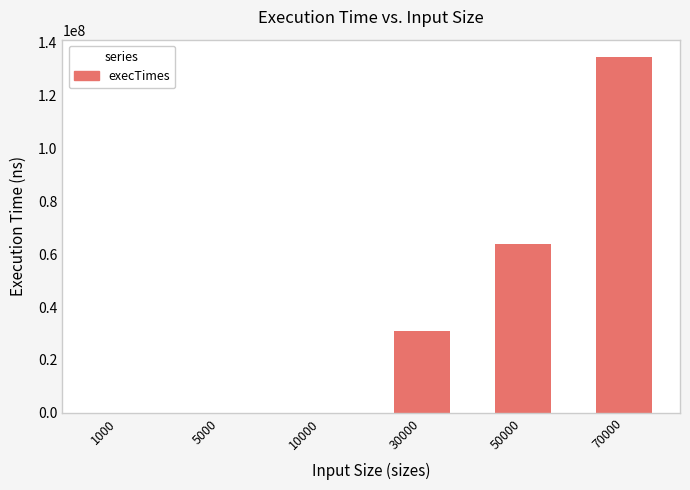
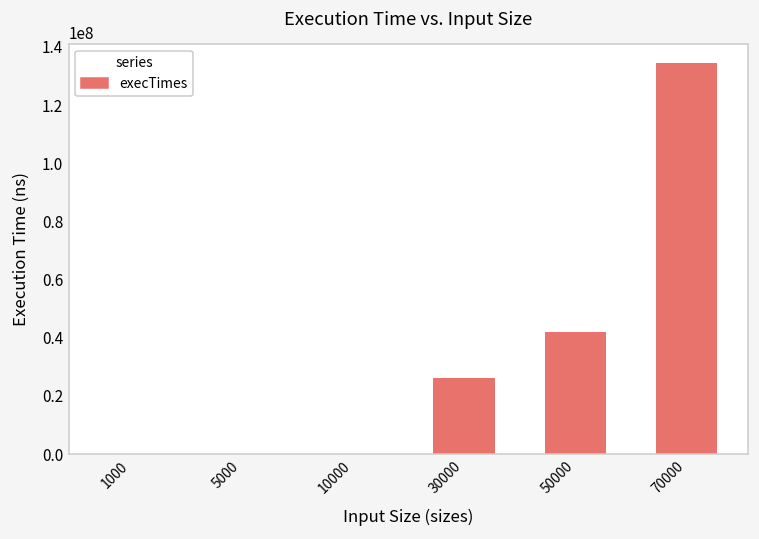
30000: 31000000 -> 26000000
50000: 64000000 -> 42000000
